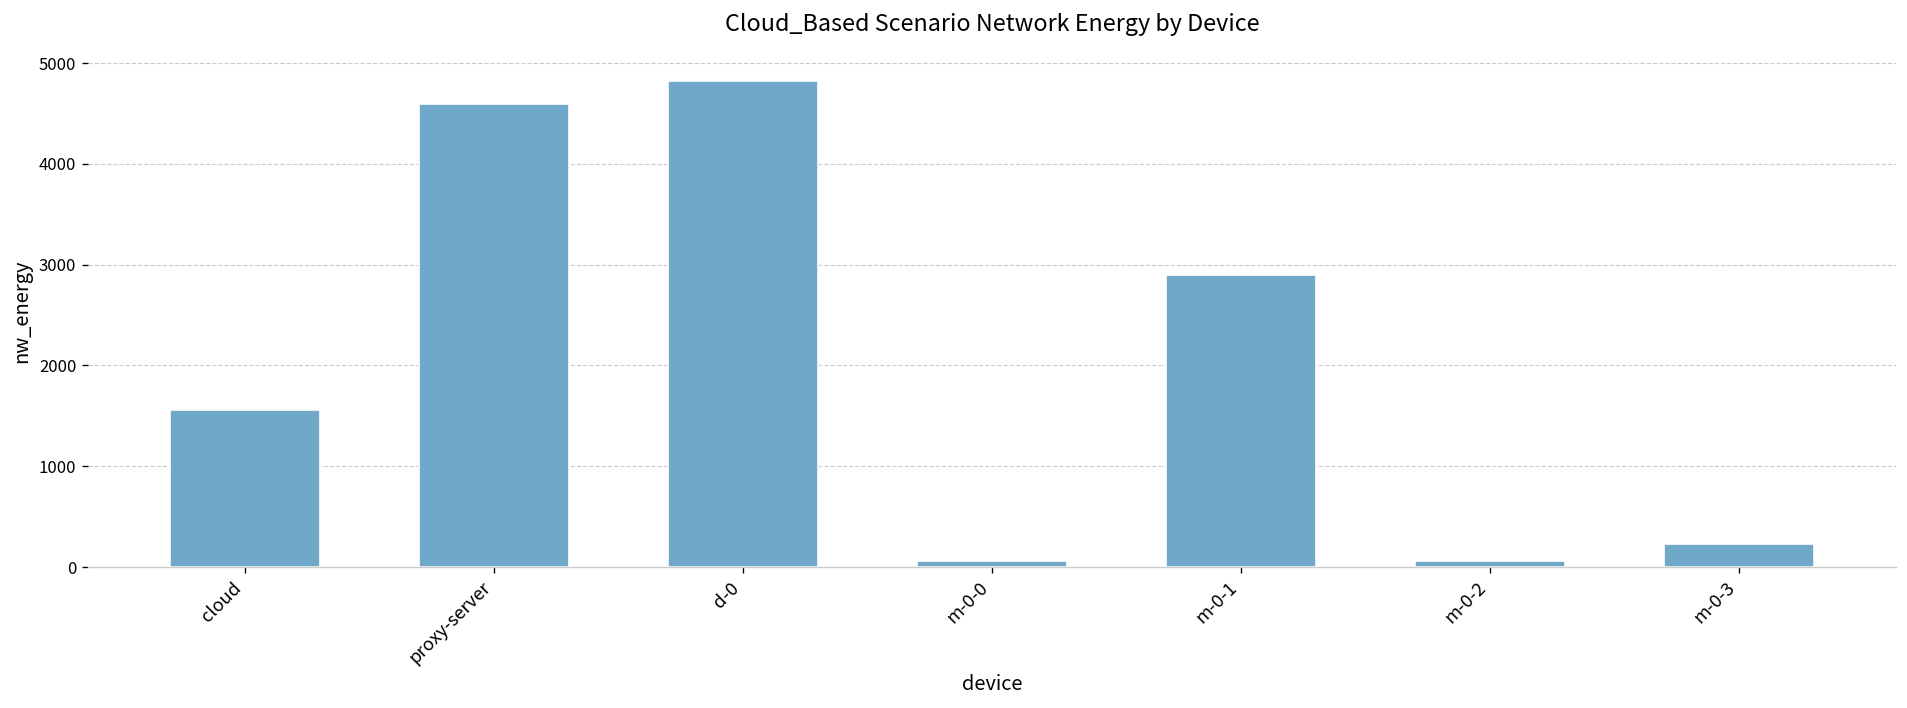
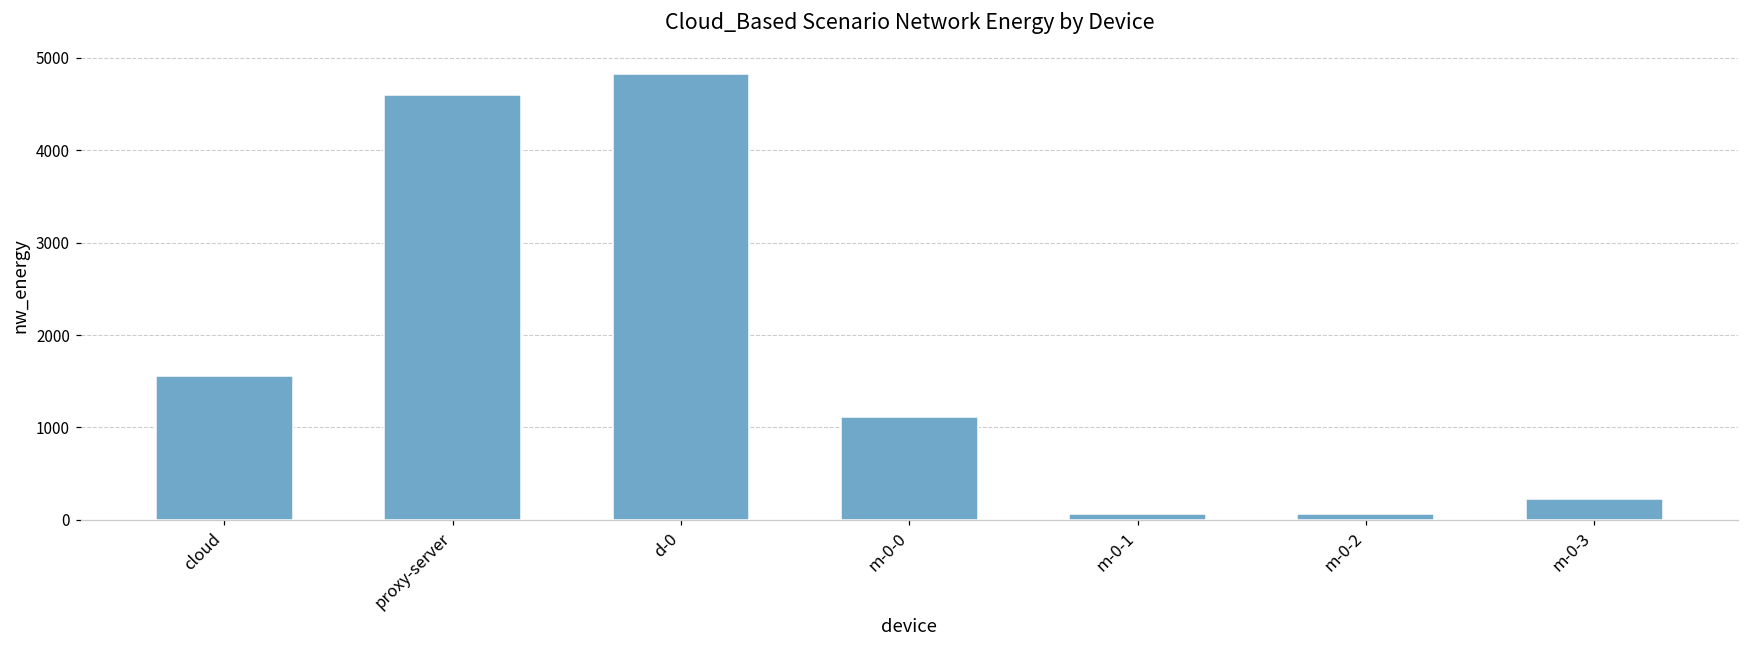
m-0-0: 100 -> 1100
m-0-1: 2900 -> 100
